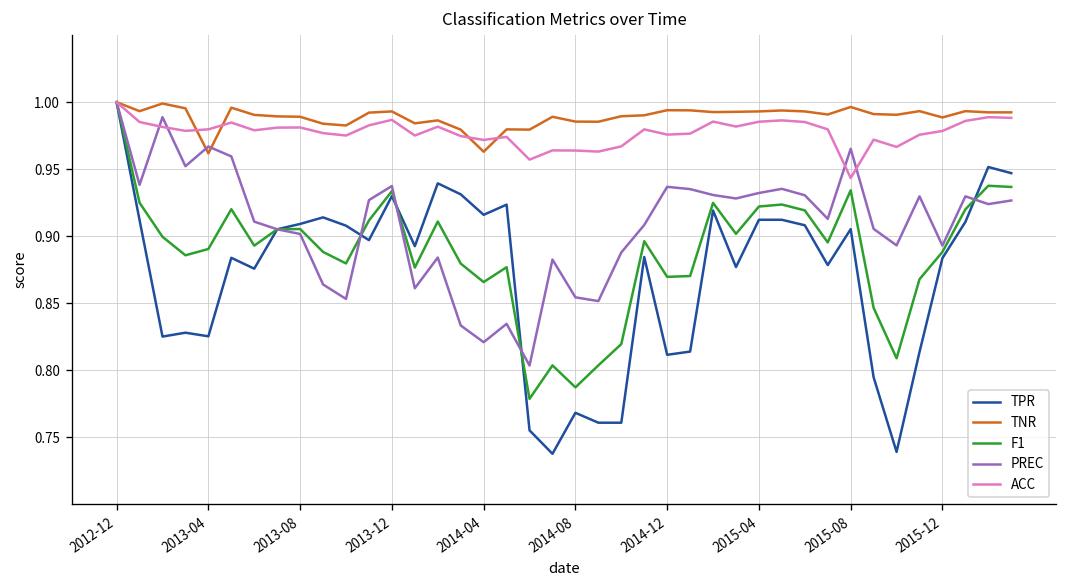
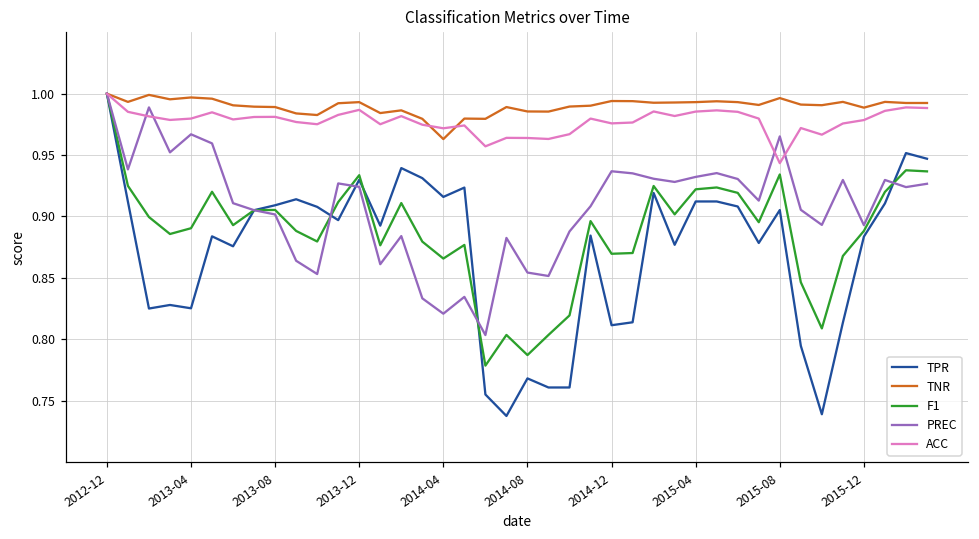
TNR, 2013-04: 0.962 -> 0.997
PREC, 2013-12: 0.937 -> 0.924
